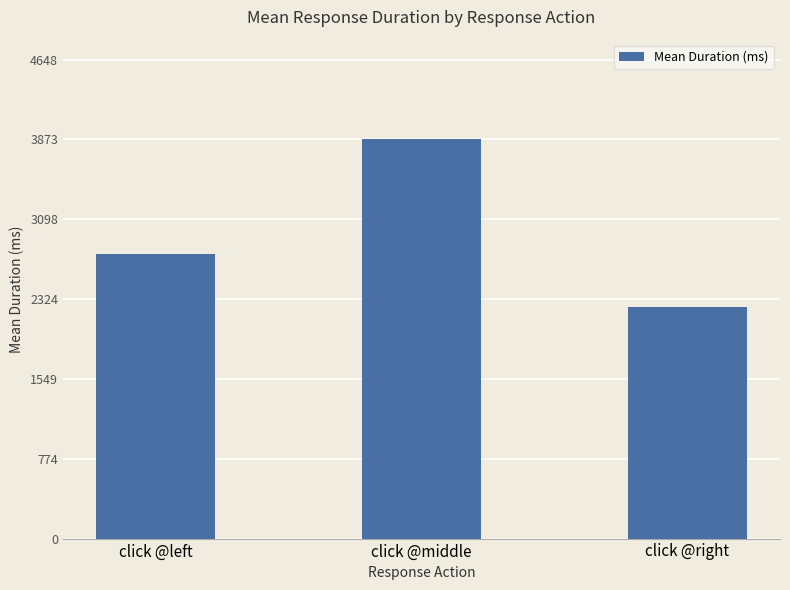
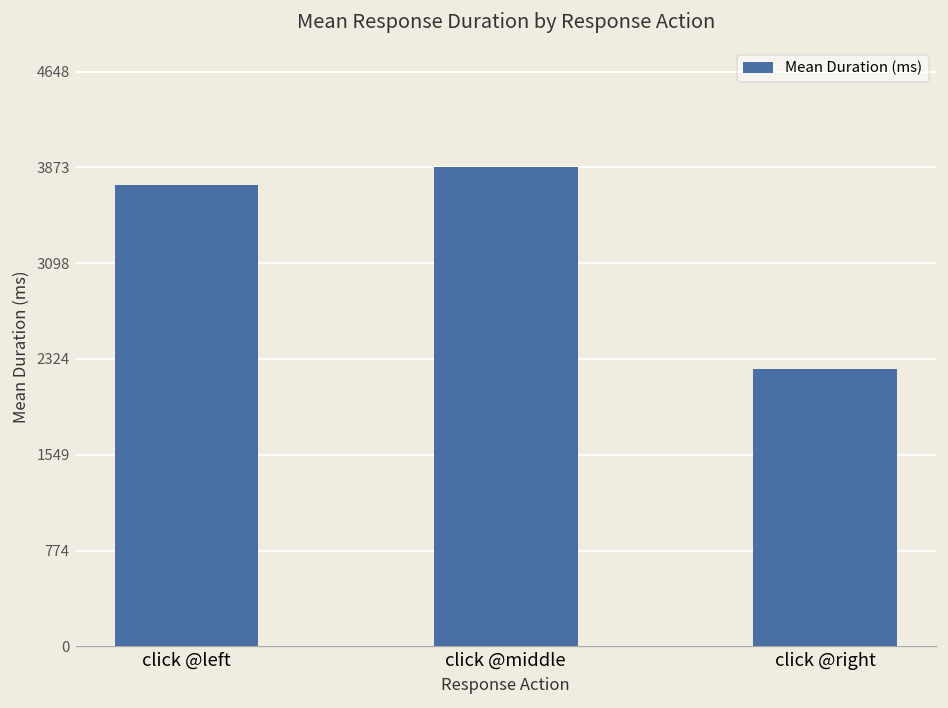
click @left: 2760 -> 3730
